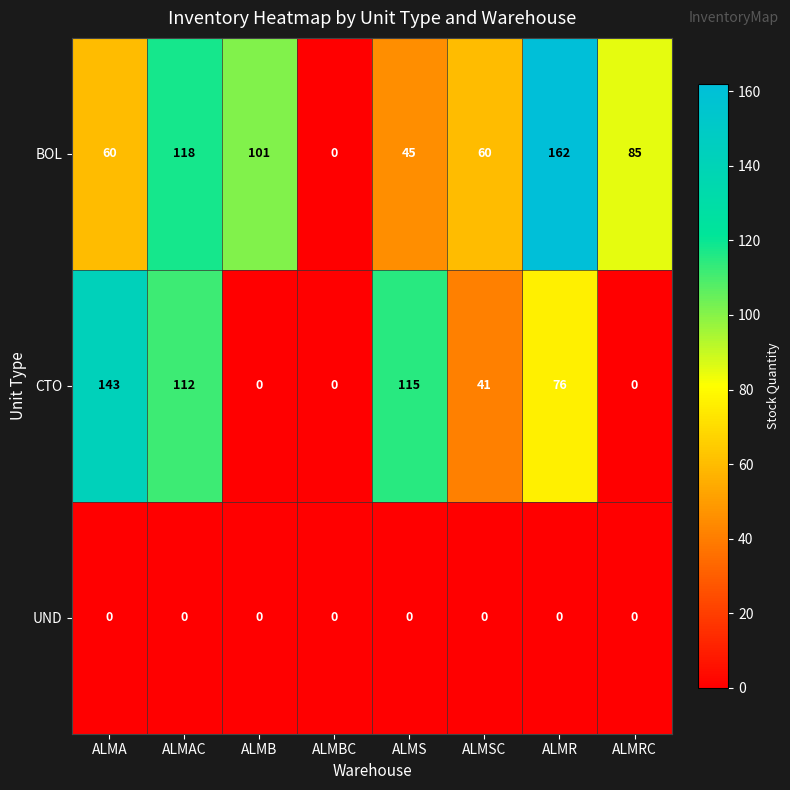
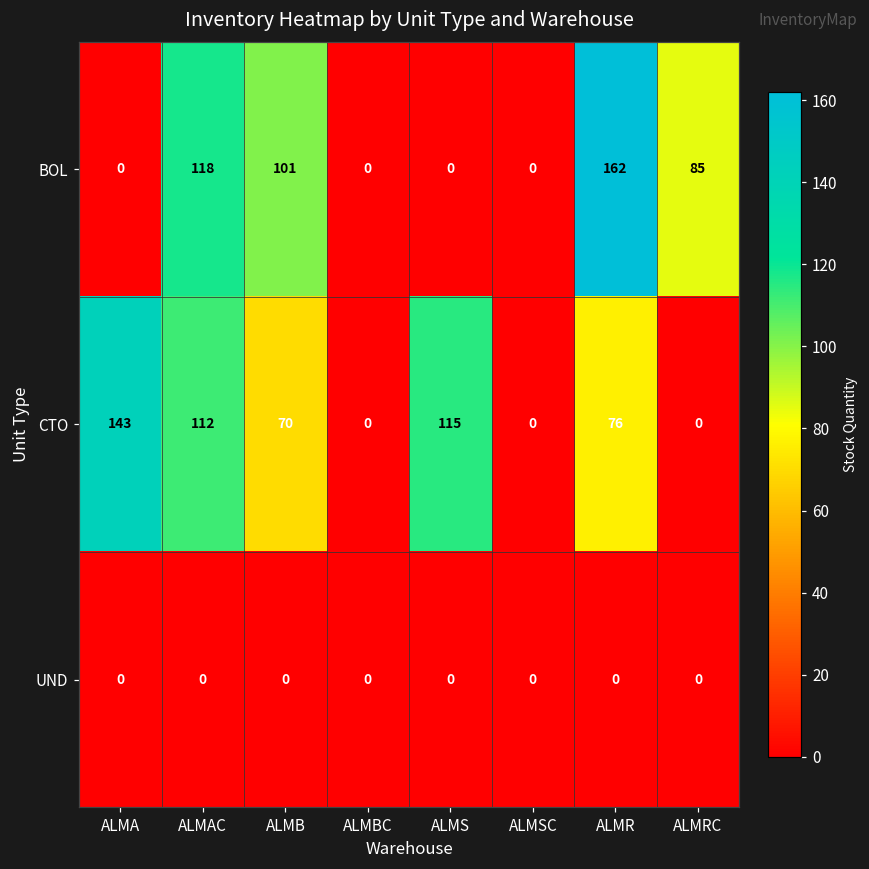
BOL, ALMA: 60 -> 0
BOL, ALMS: 45 -> 0
BOL, ALMSC: 60 -> 0
CTO, ALMB: 0 -> 70
CTO, ALMSC: 41 -> 0
